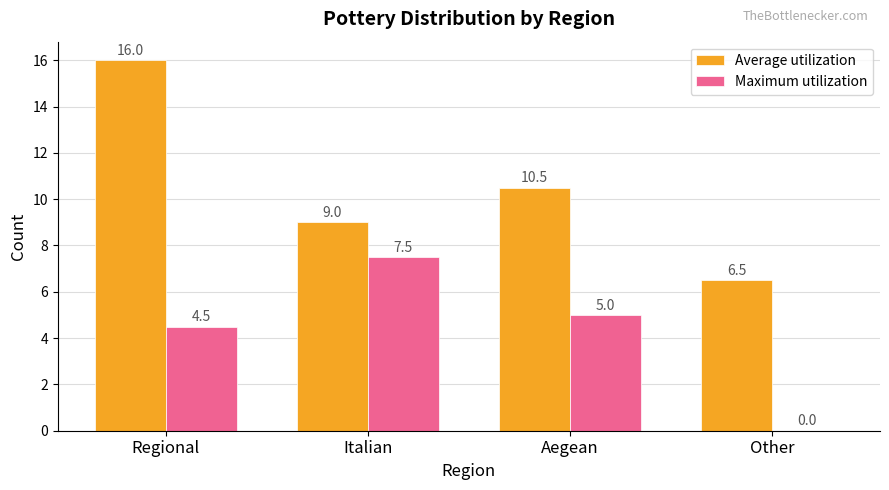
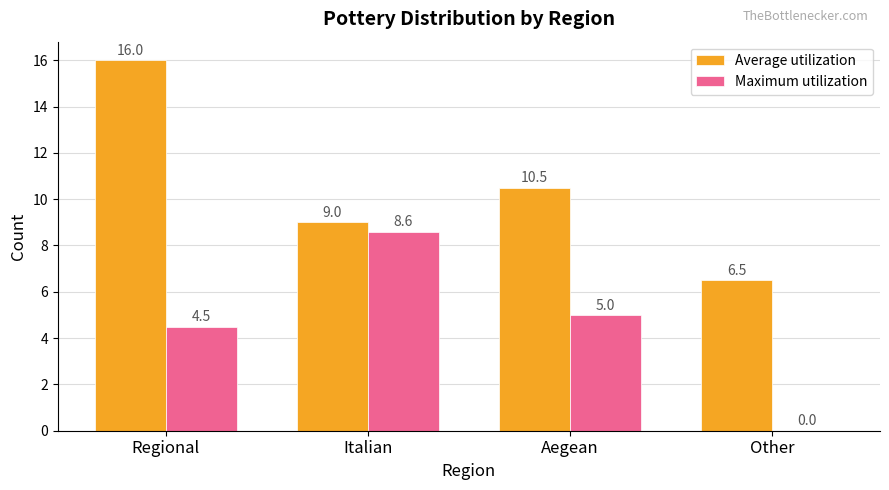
Maximum utilization, Italian: 7.5 -> 8.6
